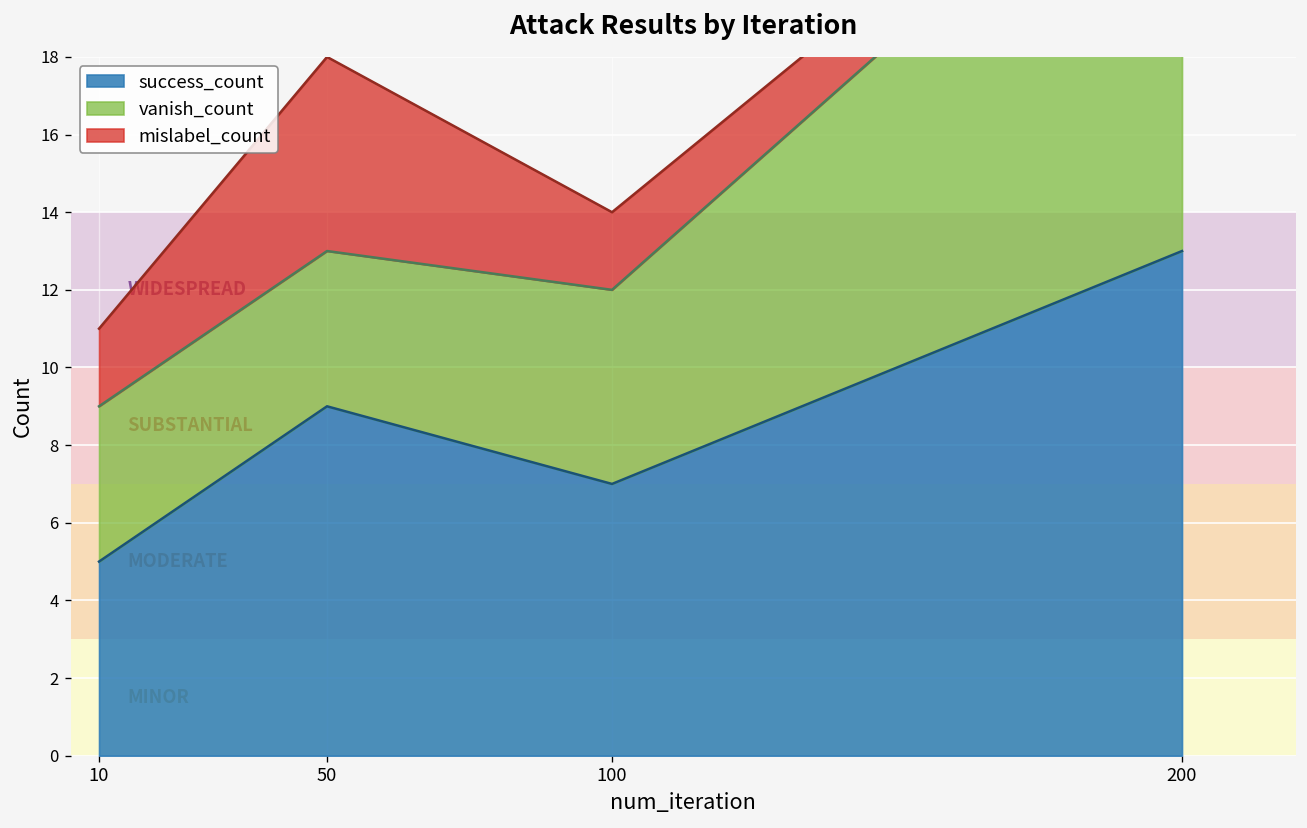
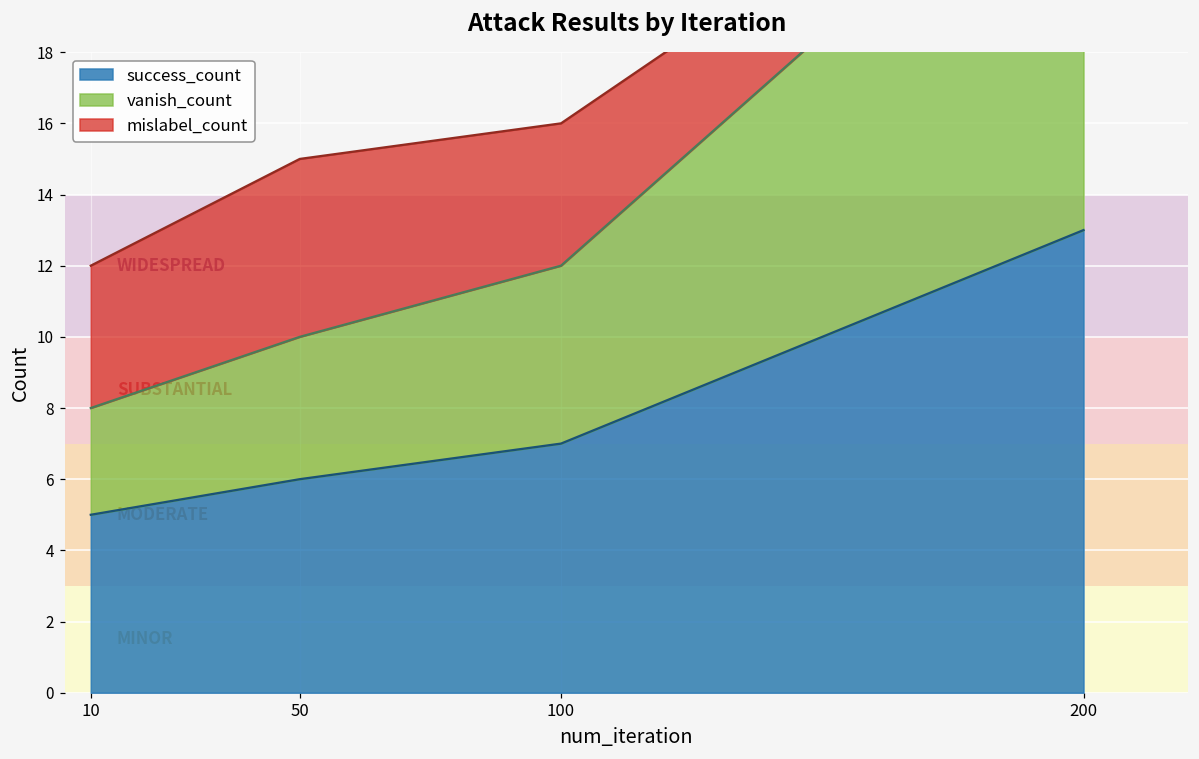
vanish_count, 10: 4 -> 3
mislabel_count, 10: 2 -> 4
success_count, 50: 9 -> 6
mislabel_count, 100: 2 -> 4
